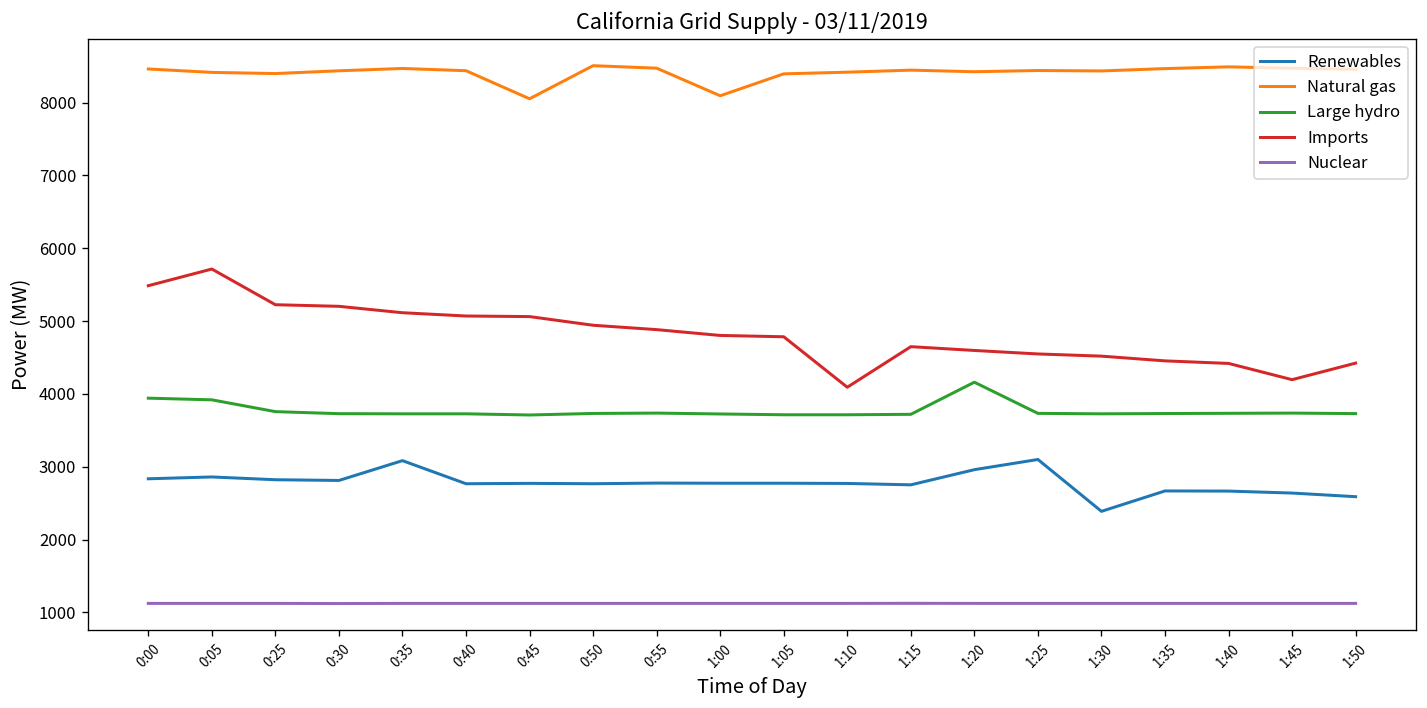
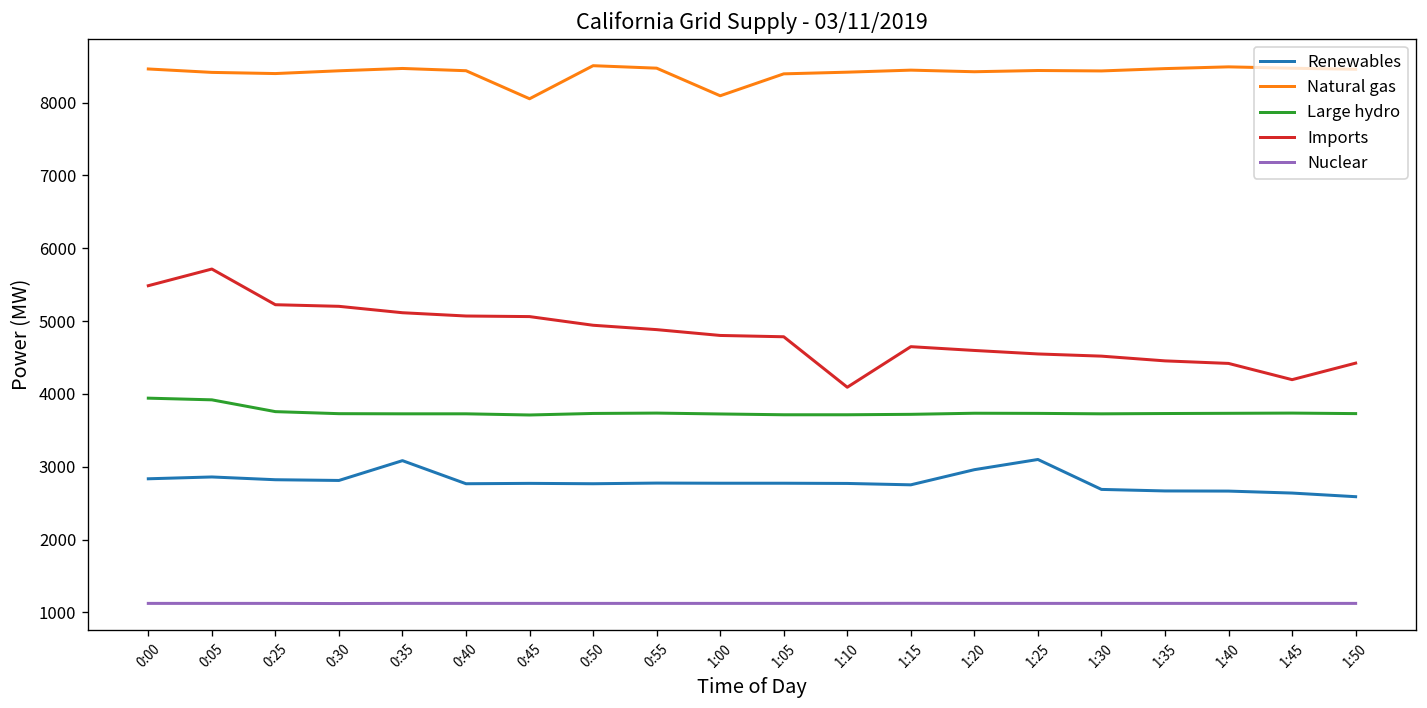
Large hydro, 1:20: 4200 -> 3700
Renewables, 1:30: 2400 -> 2700
